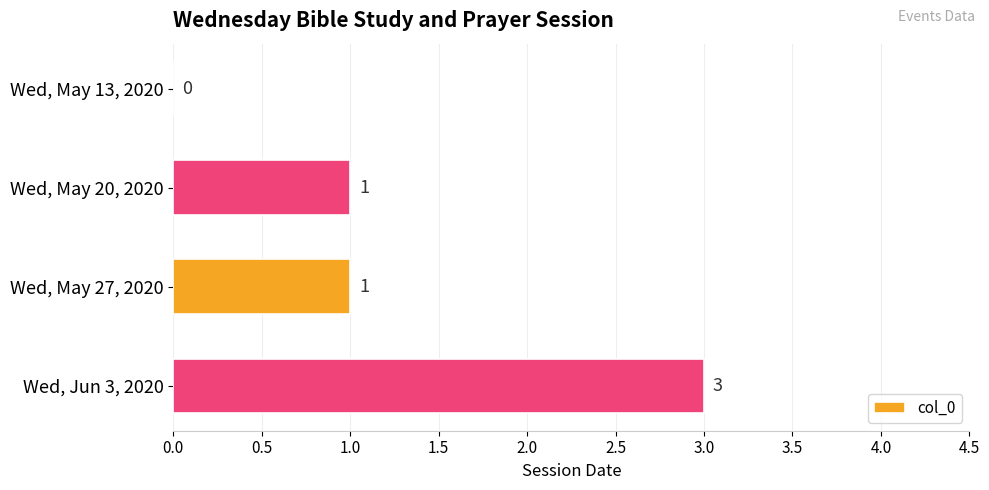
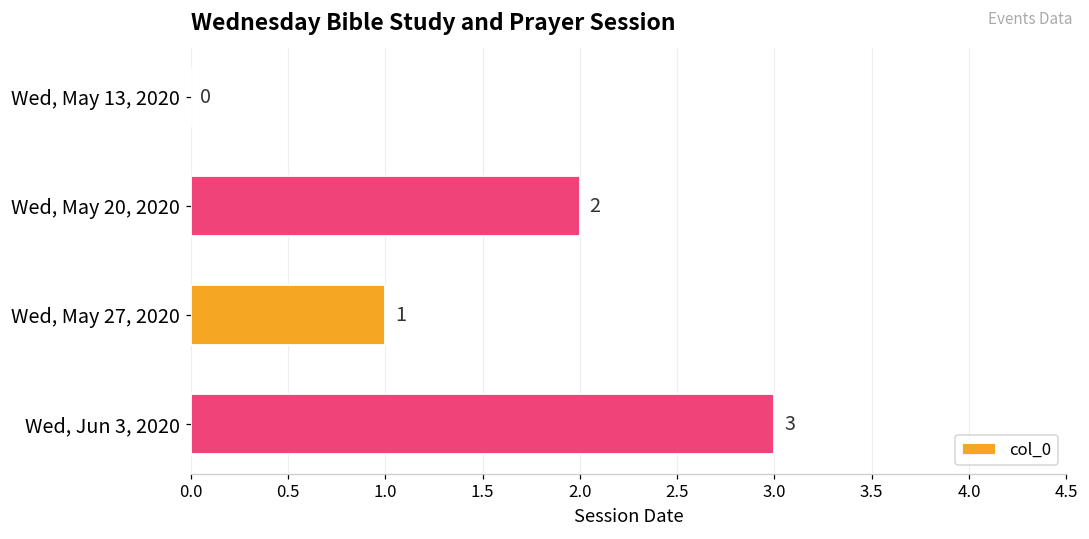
Wed, May 20, 2020: 1 -> 2
